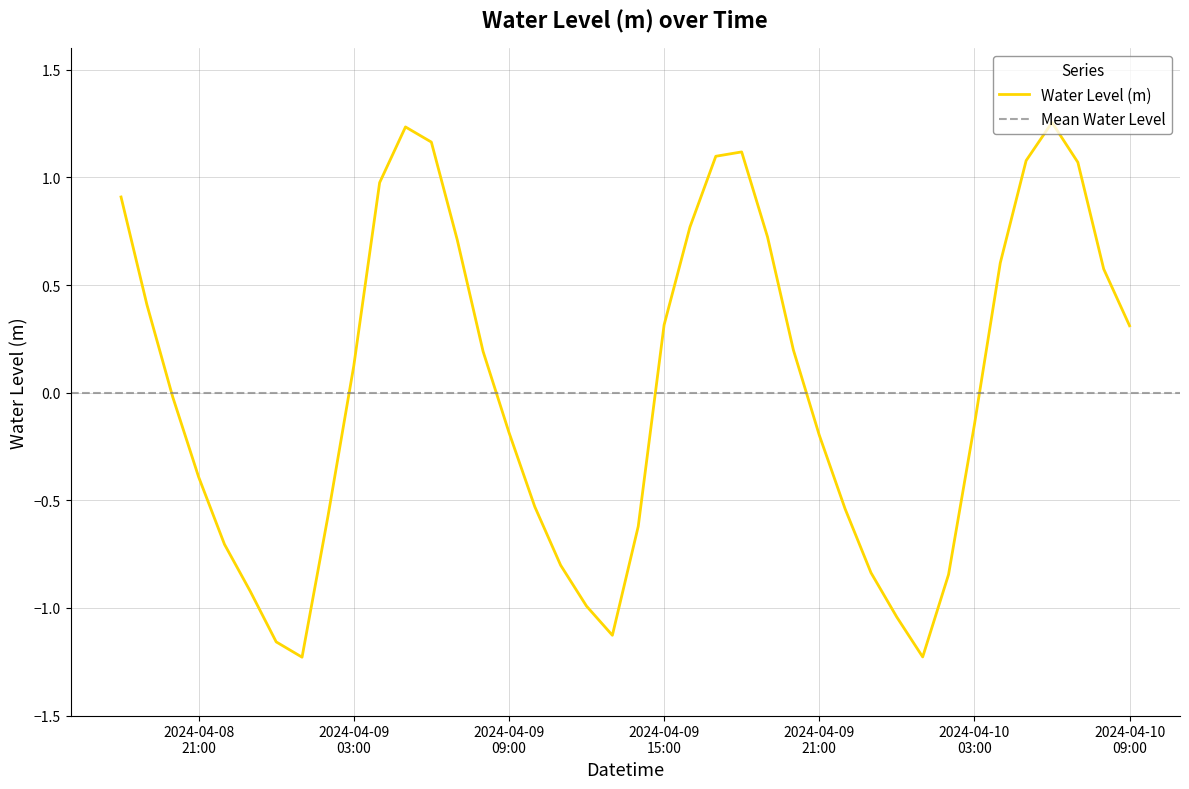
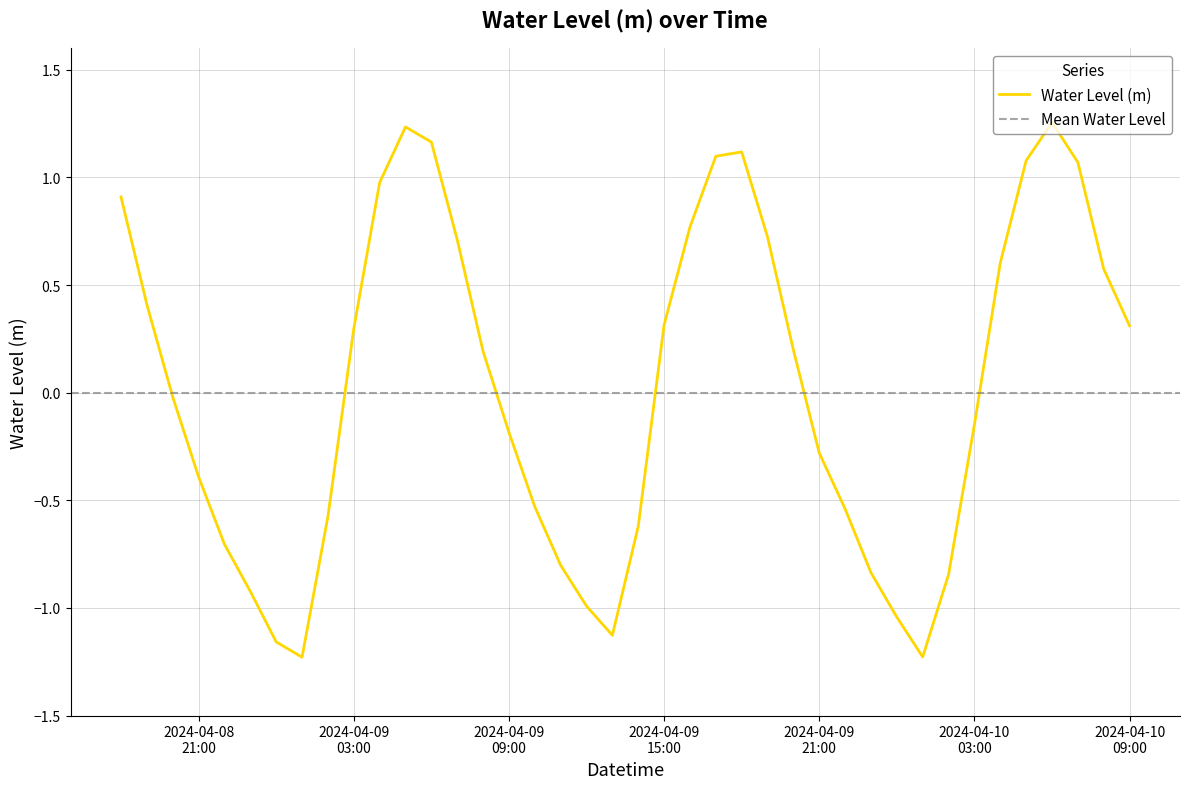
2024-04-09 03:00: 0.12 -> 0.30
2024-04-09 21:00: -0.20 -> -0.28
